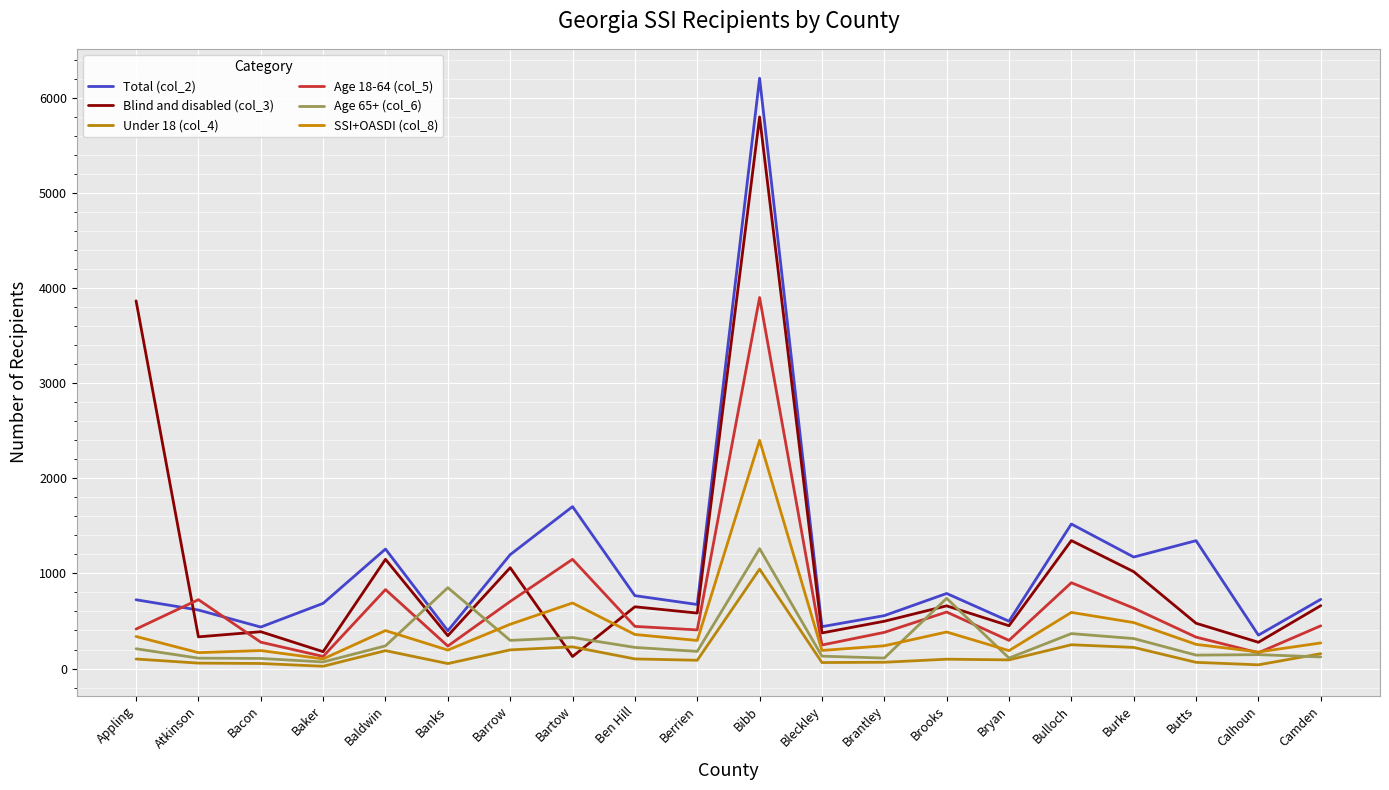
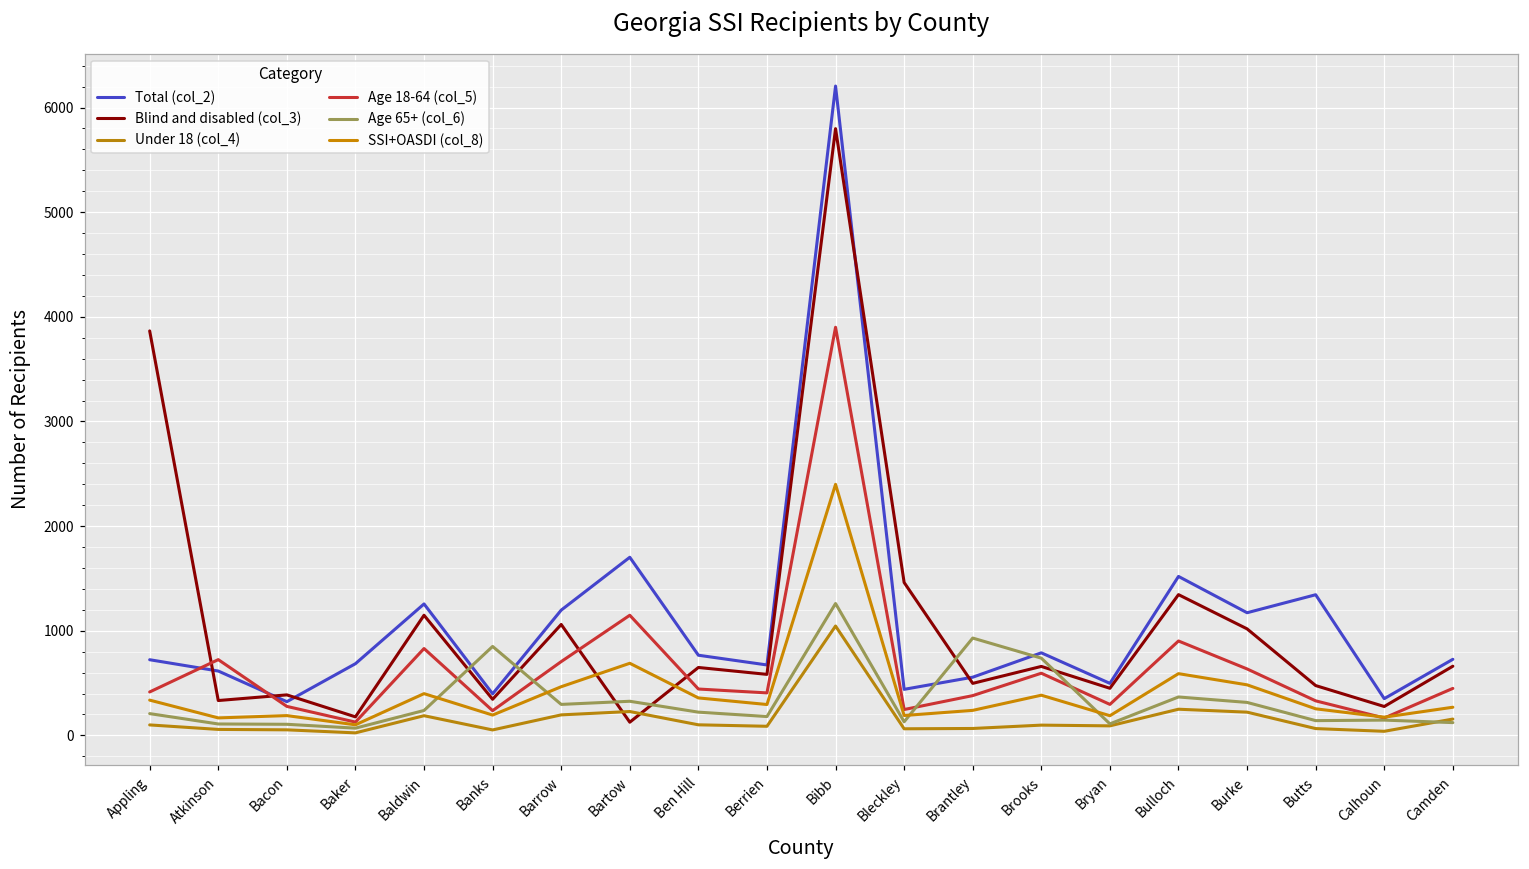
Total (col_2), Bacon: 400 -> 300
Blind and disabled (col_3), Bleckley: 400 -> 1500
Age 65+ (col_6), Brantley: 100 -> 900
